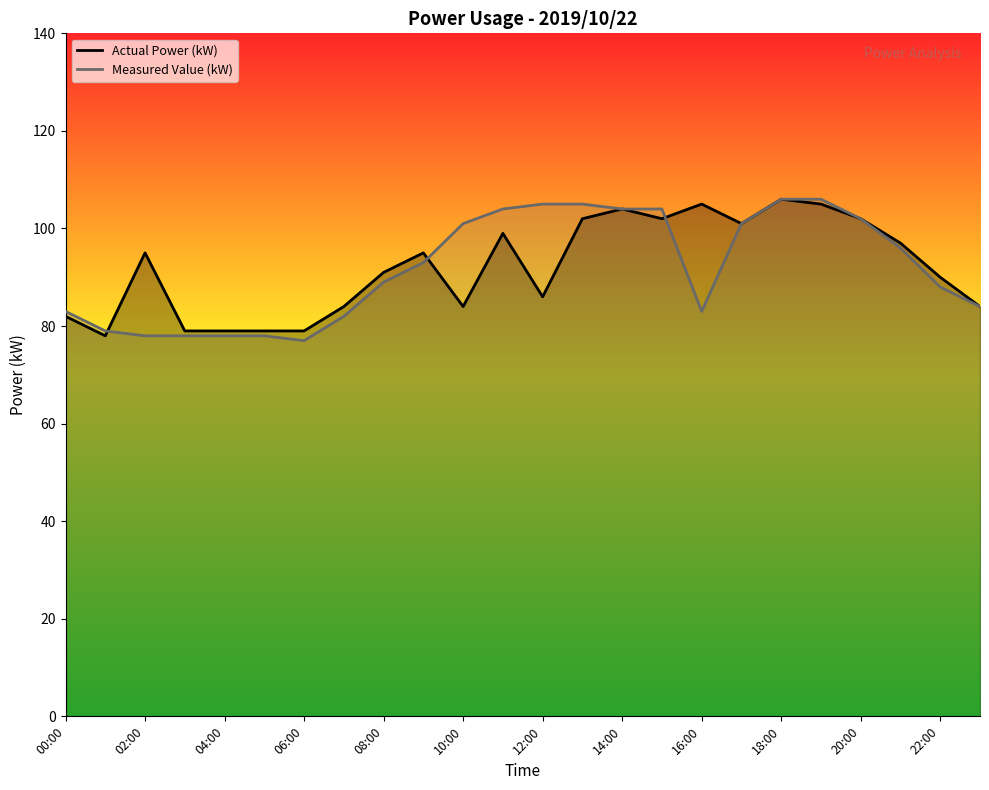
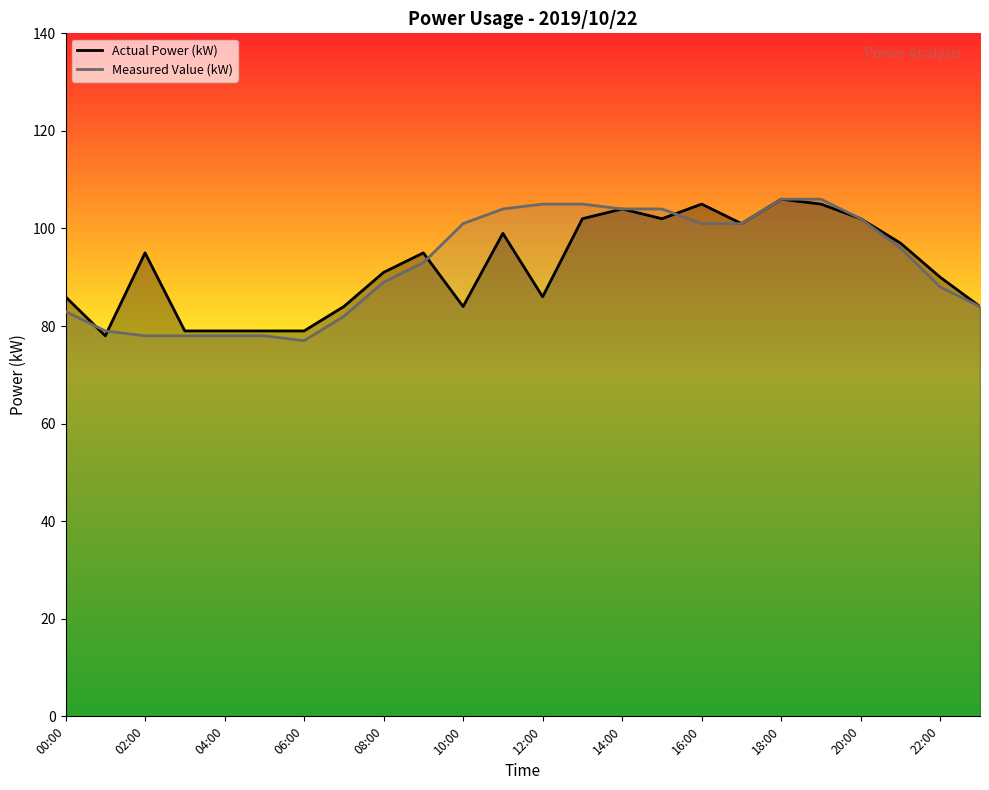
Actual Power (kW), 00:00: 82 -> 86
Measured Value (kW), 16:00: 83 -> 101
